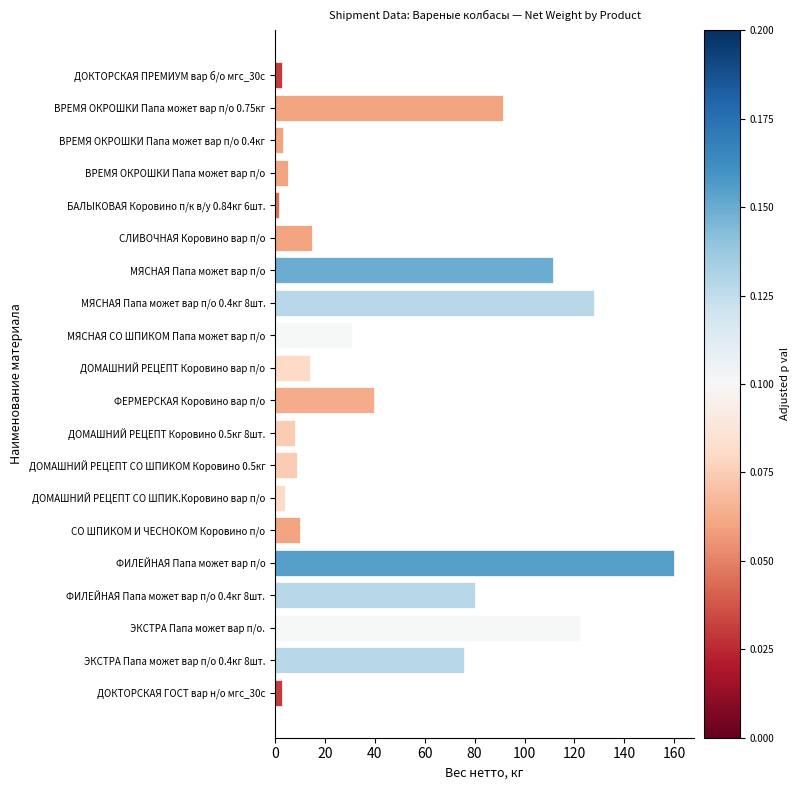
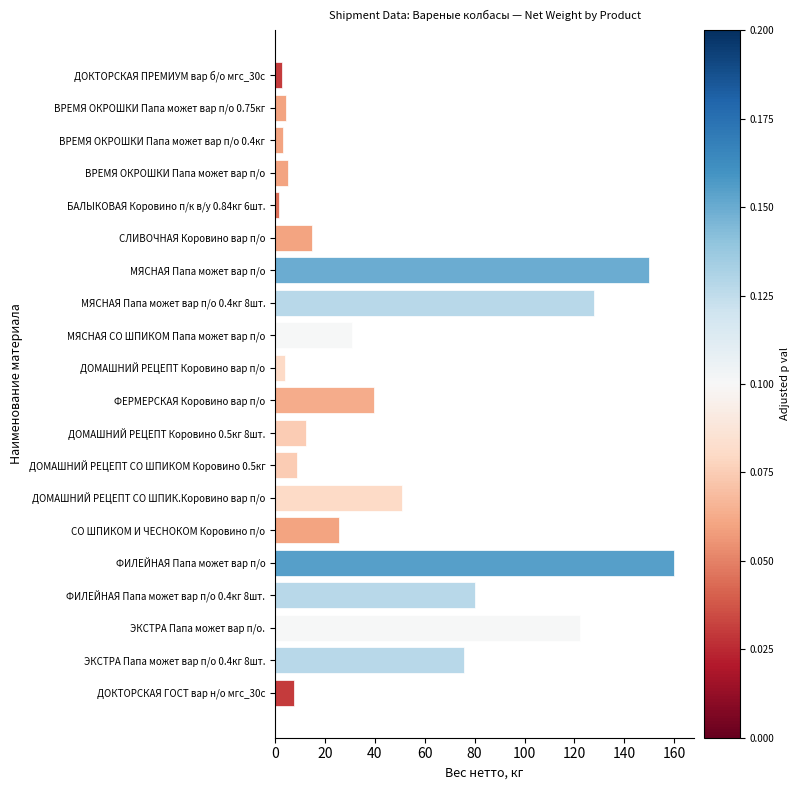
ВРЕМЯ ОКРОШКИ Папа может вар п/о 0.75кг: 92 -> 5
МЯСНАЯ Папа может вар п/о: 111 -> 150
ДОМАШНИЙ РЕЦЕПТ Коровино вар п/о: 14 -> 4
ДОМАШНИЙ РЕЦЕПТ Коровино 0.5кг 8шт.: 8 -> 12
ДОМАШНИЙ РЕЦЕПТ СО ШПИК.Коровино вар п/о: 4 -> 51
СО ШПИКОМ И ЧЕСНОКОМ Коровино п/о: 10 -> 26
ДОКТОРСКАЯ ГОСТ вар н/о мгс_30с: 3 -> 7
